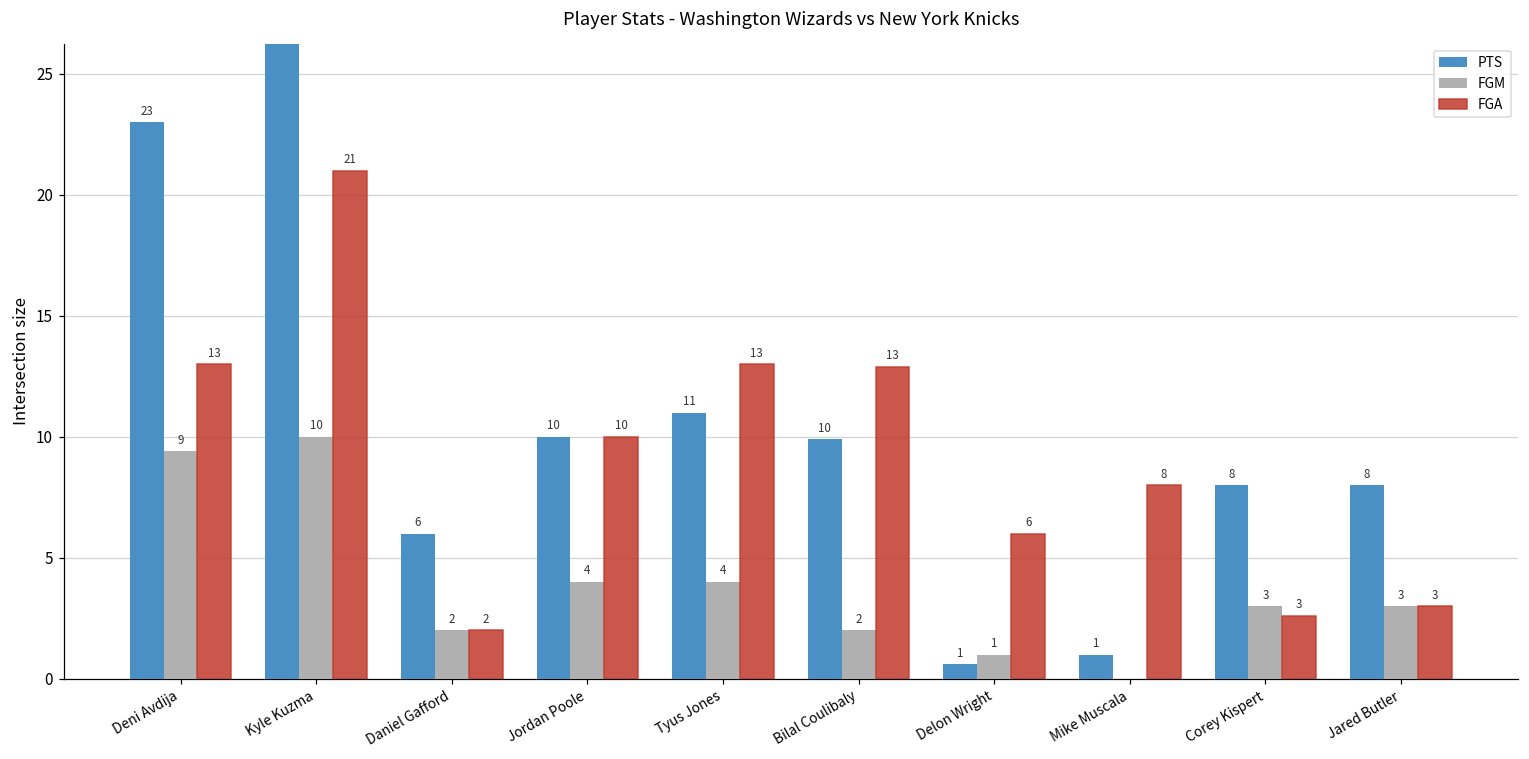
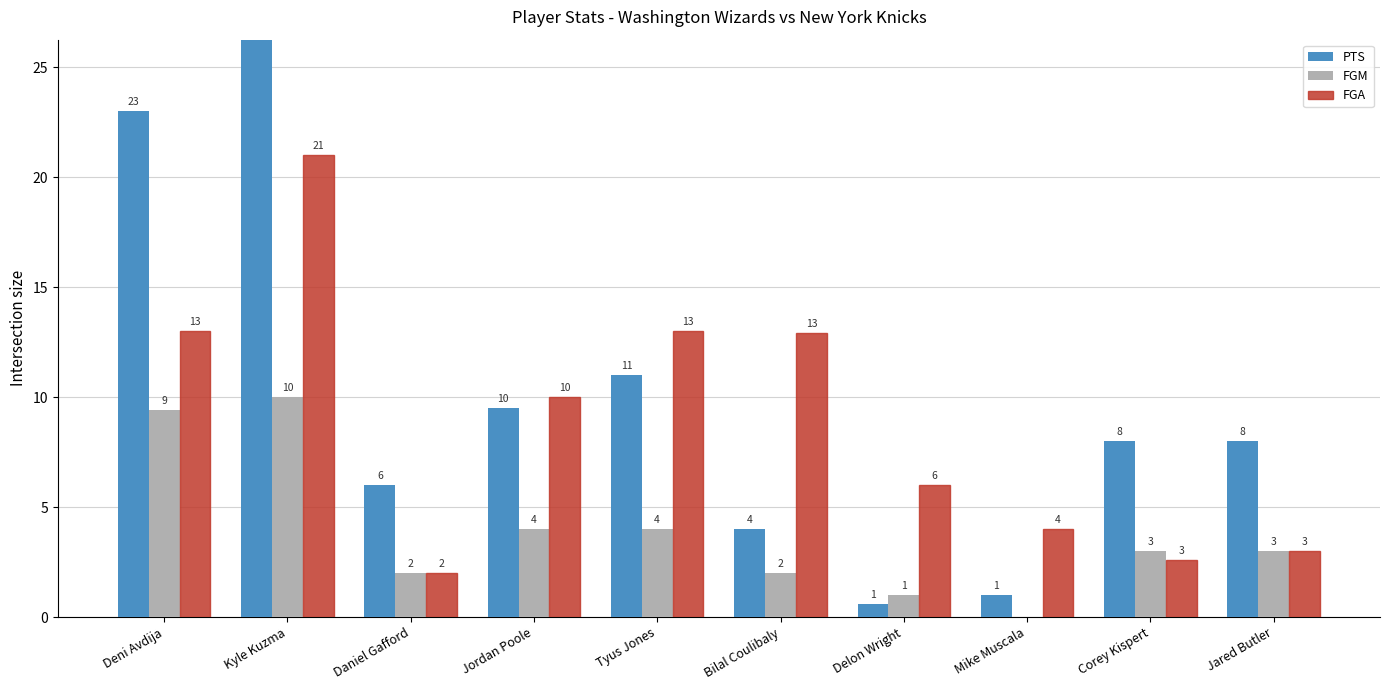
PTS, Jordan Poole: 10.0 -> 9.5
PTS, Bilal Coulibaly: 10 -> 4
FGA, Mike Muscala: 8 -> 4
